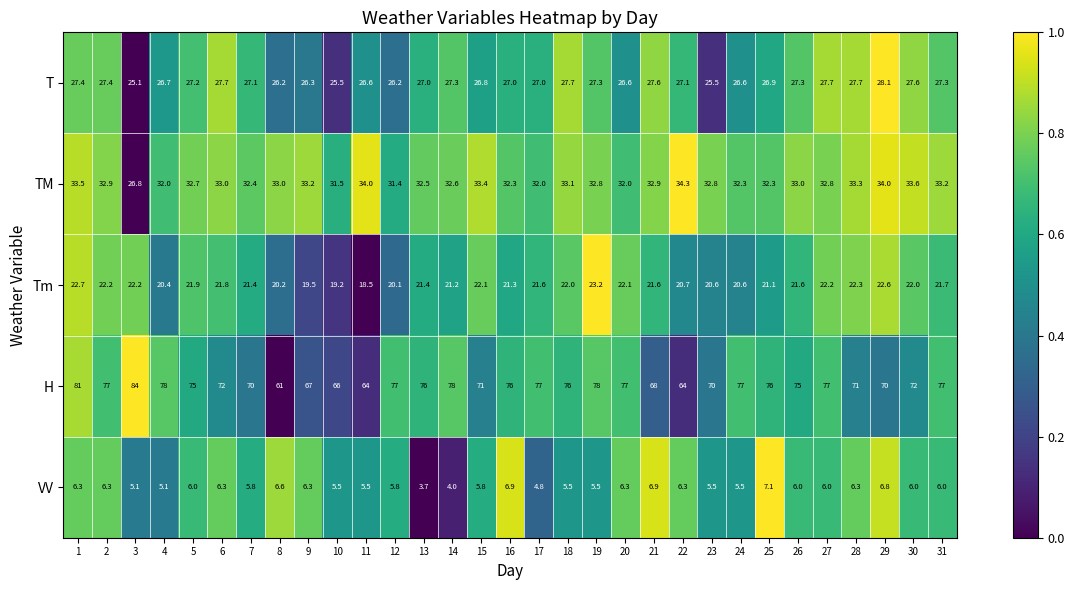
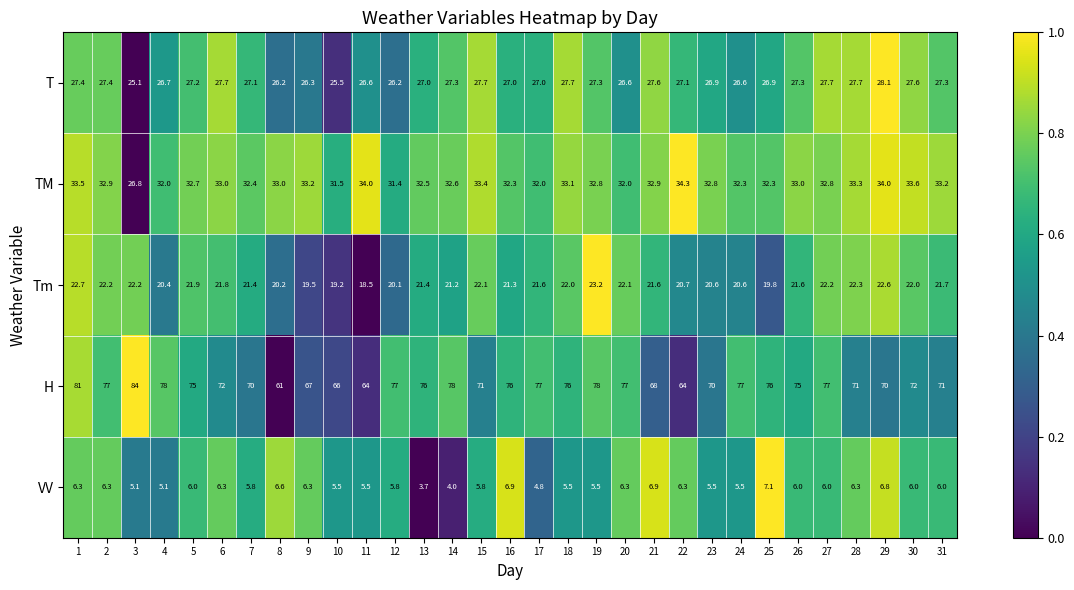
T, 15: 26.8 -> 27.7
T, 23: 25.5 -> 26.9
Tm, 25: 21.1 -> 19.8
H, 31: 77 -> 71
